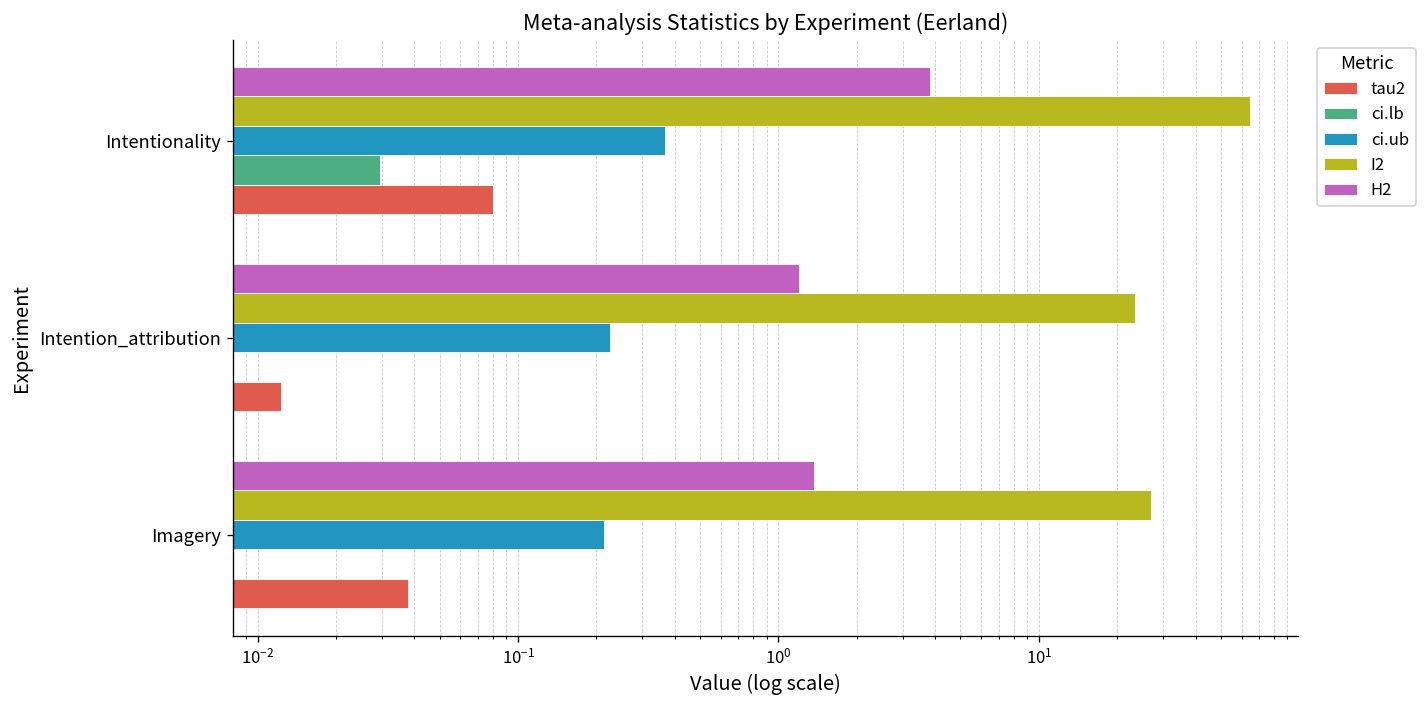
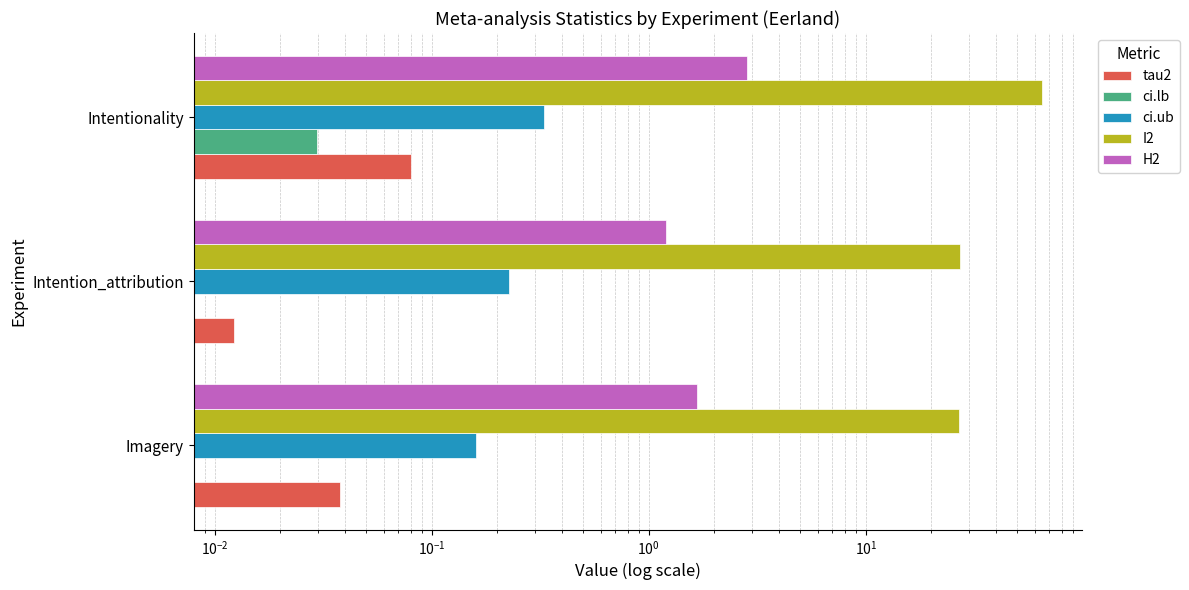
H2, Intentionality: 3.8 -> 2.8
ci.ub, Intentionality: 0.37 -> 0.33
I2, Intention_attribution: 23 -> 27
H2, Imagery: 1.4 -> 1.7
ci.ub, Imagery: 0.21 -> 0.16
